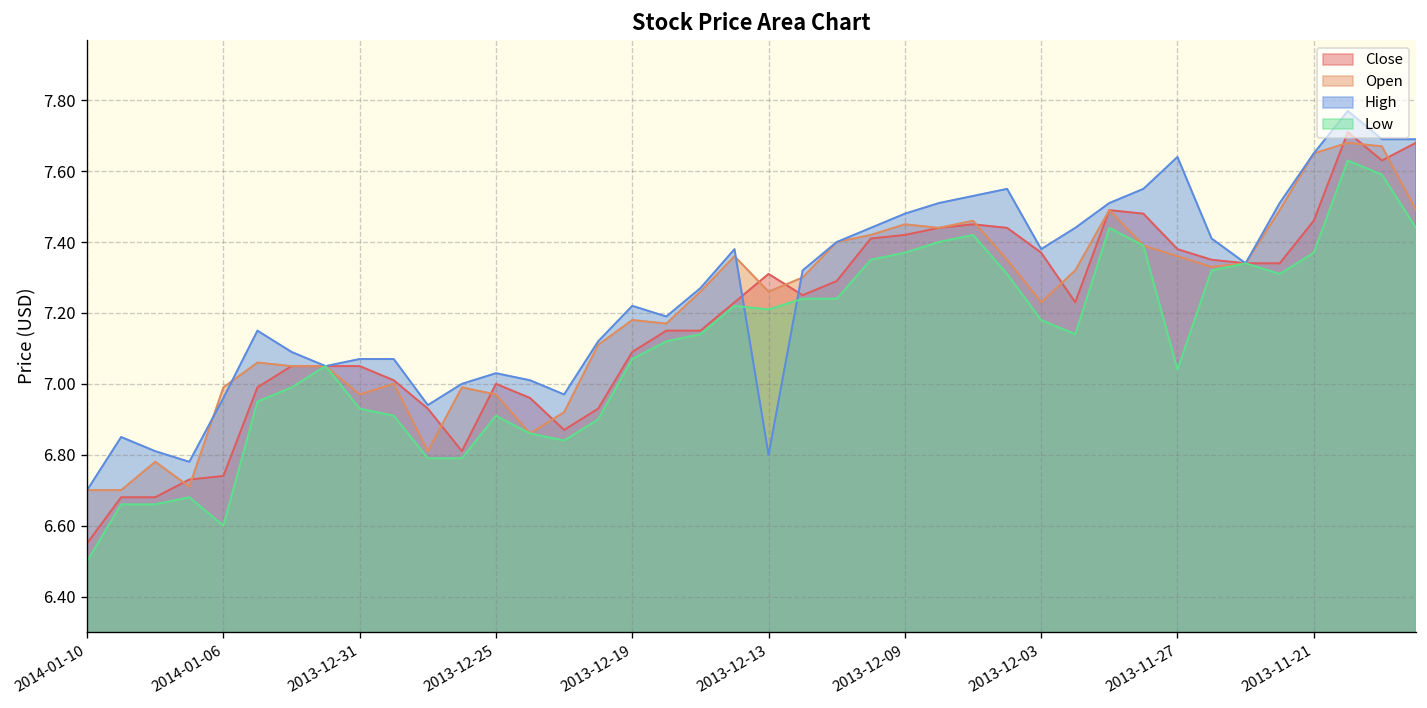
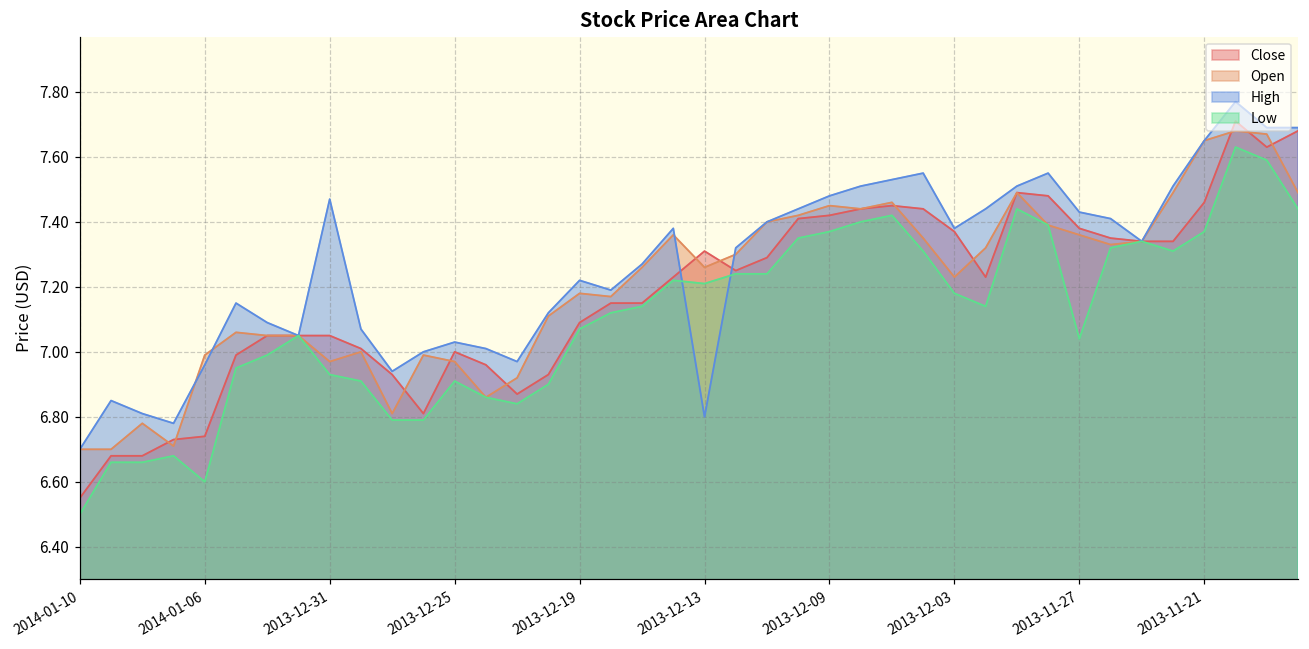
High, 2013-12-31: 7.07 -> 7.47
High, 2013-11-27: 7.64 -> 7.43
